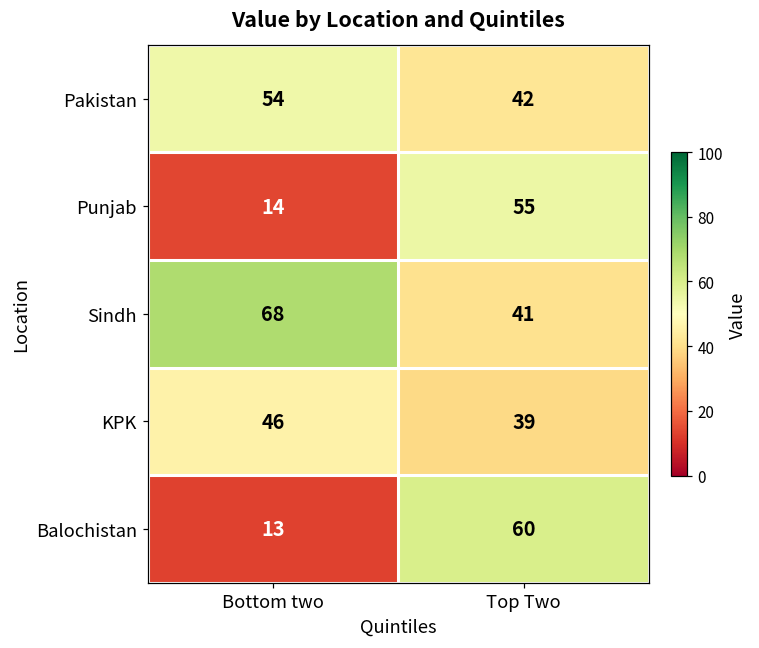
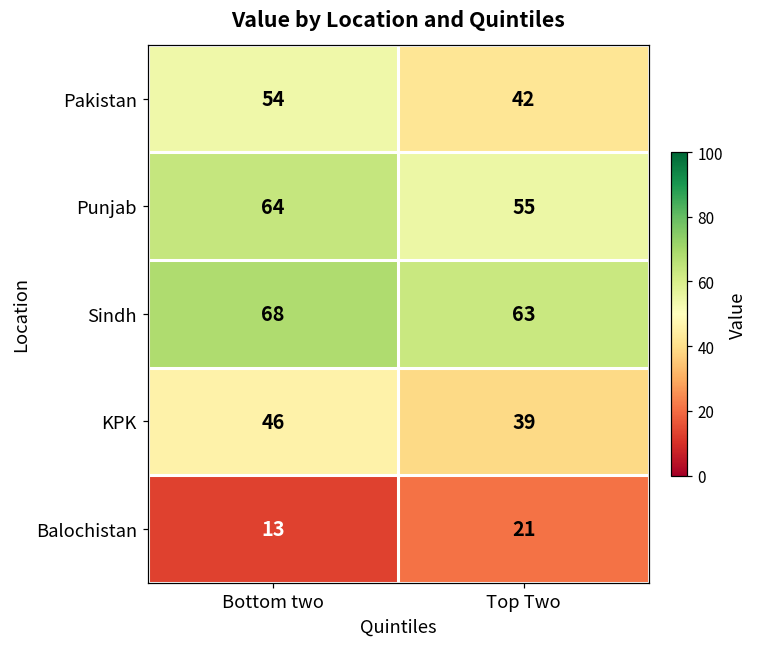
Punjab, Bottom two: 14 -> 64
Sindh, Top Two: 41 -> 63
Balochistan, Top Two: 60 -> 21
